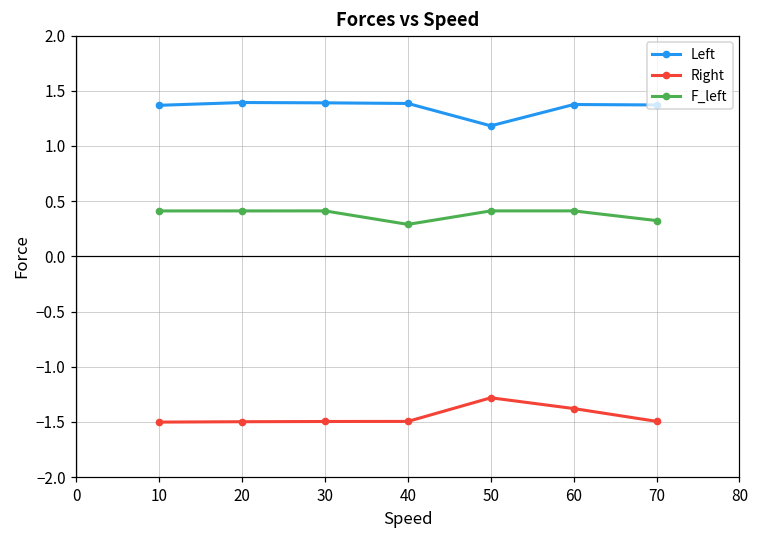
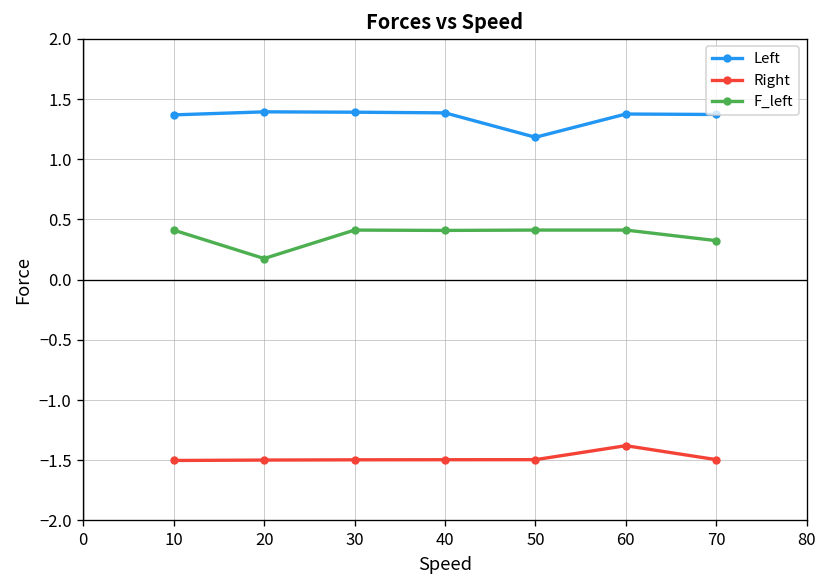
F_left, 20: 0.41 -> 0.18
F_left, 40: 0.29 -> 0.41
Right, 50: -1.28 -> -1.50
